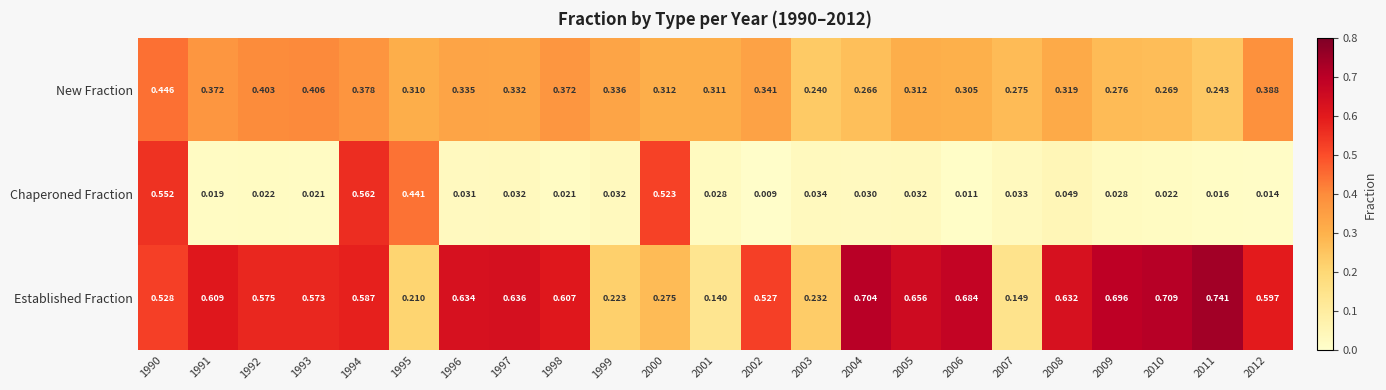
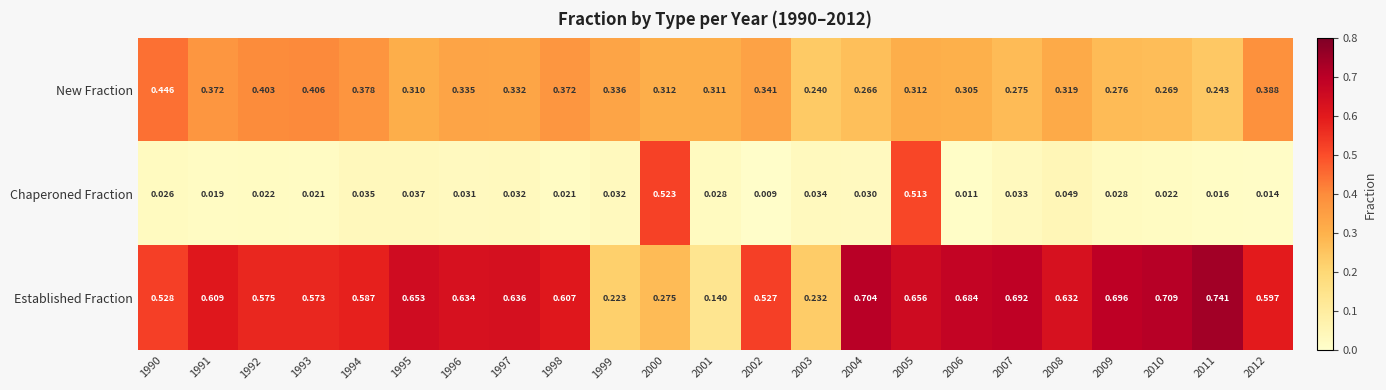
Chaperoned Fraction, 1990: 0.552 -> 0.026
Chaperoned Fraction, 1994: 0.562 -> 0.035
Chaperoned Fraction, 1995: 0.441 -> 0.037
Chaperoned Fraction, 2005: 0.032 -> 0.513
Established Fraction, 1995: 0.210 -> 0.653
Established Fraction, 2007: 0.149 -> 0.692
